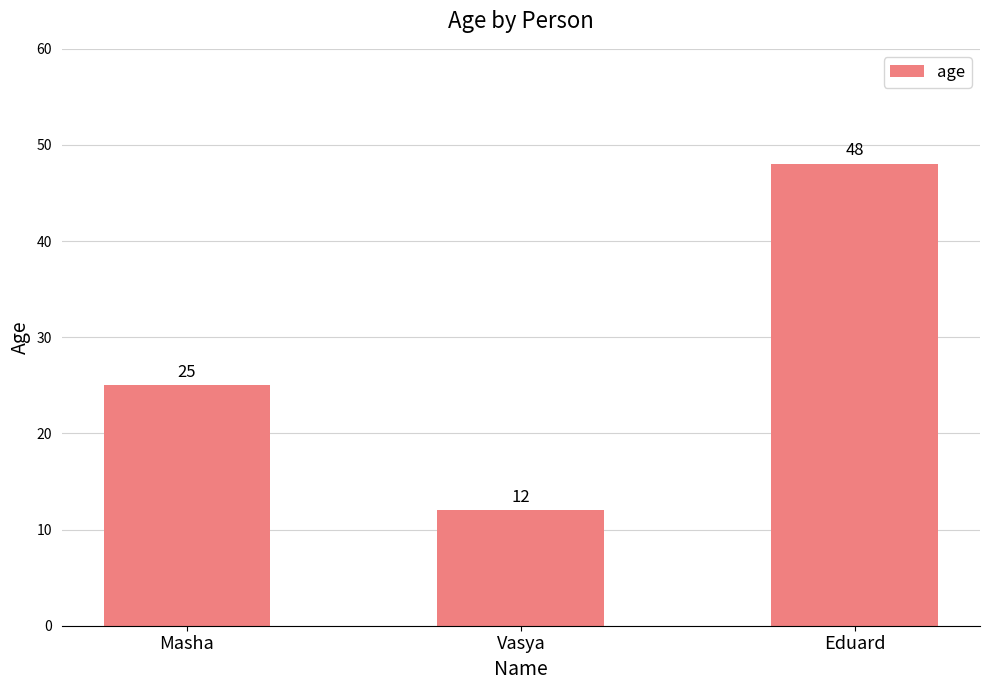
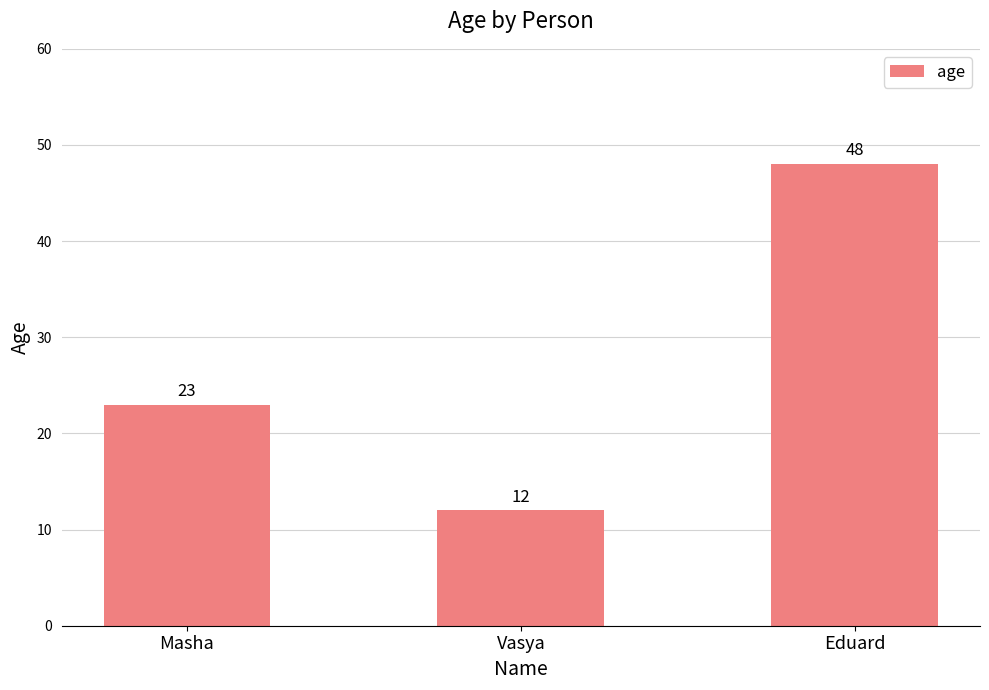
Masha: 25 -> 23
